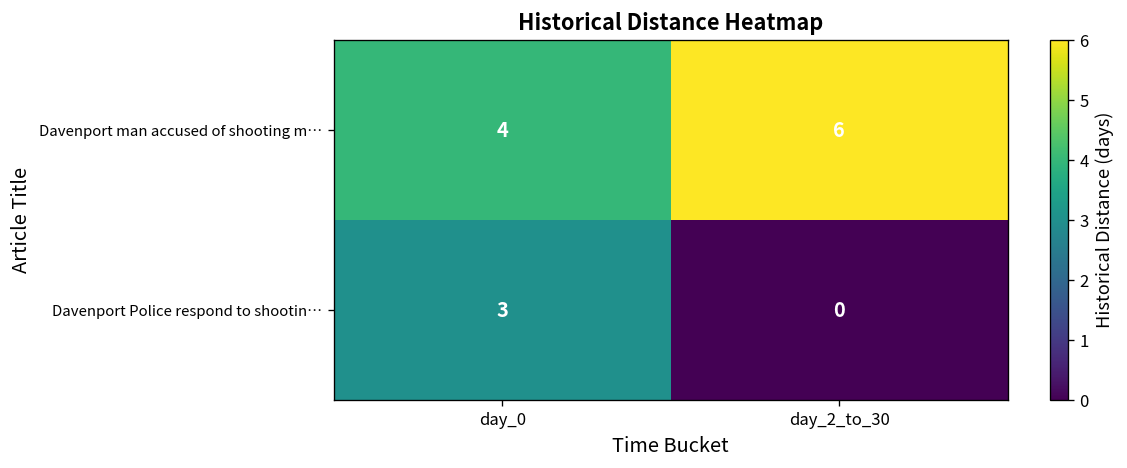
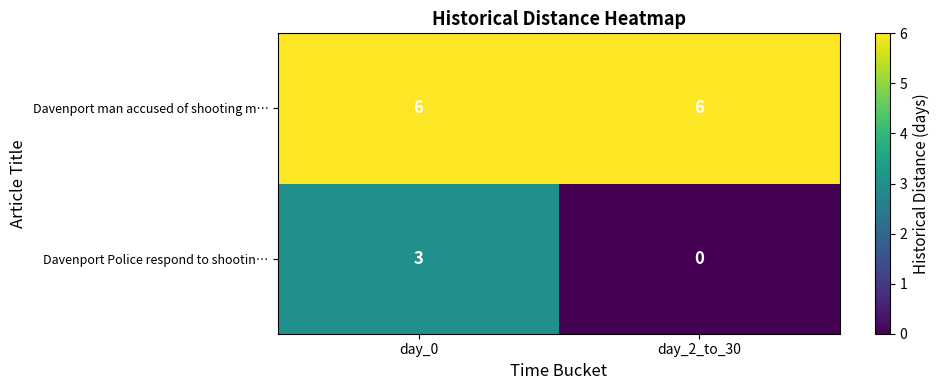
Davenport man accused of shooting m…, day_0: 4 -> 6
